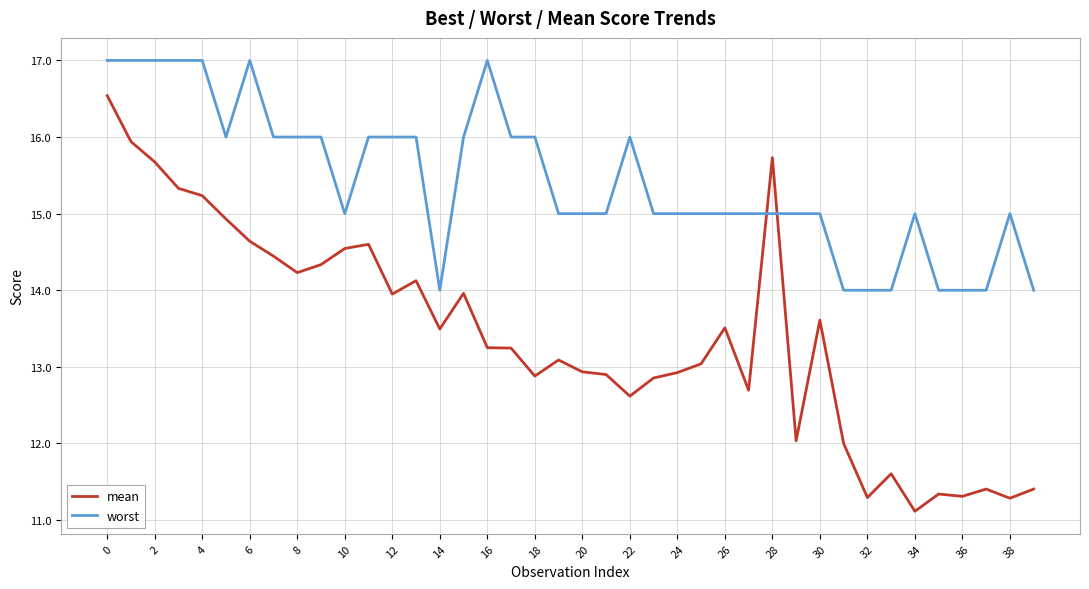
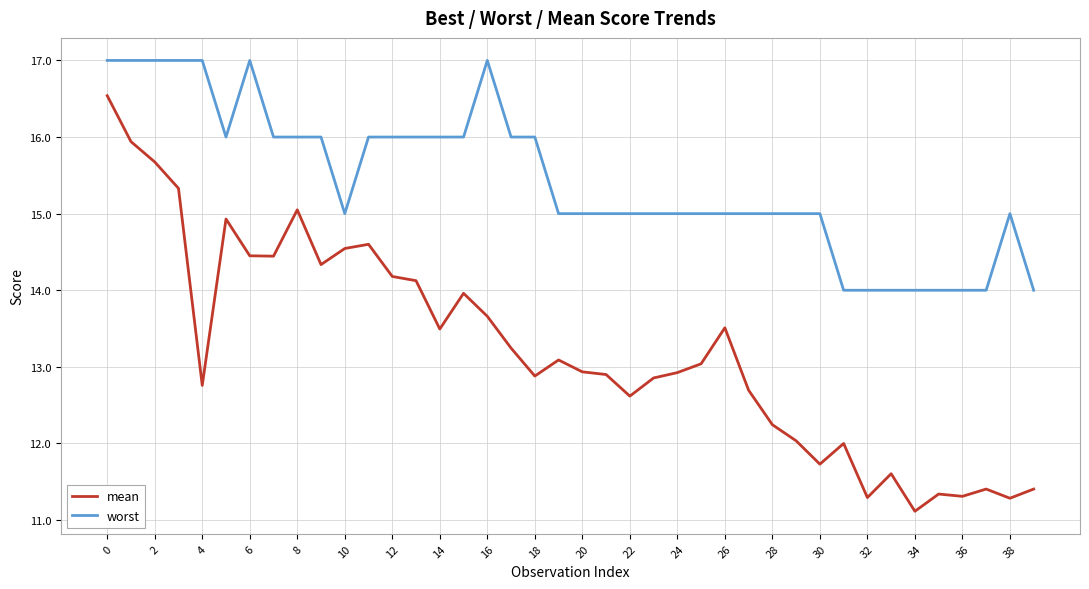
mean, 4: 15.2 -> 12.8
mean, 6: 14.6 -> 14.5
mean, 8: 14.2 -> 15.1
mean, 12: 14.0 -> 14.2
worst, 14: 14 -> 16
mean, 16: 13.3 -> 13.7
worst, 22: 16 -> 15
mean, 28: 15.7 -> 12.2
mean, 30: 13.6 -> 11.7
worst, 34: 15 -> 14
